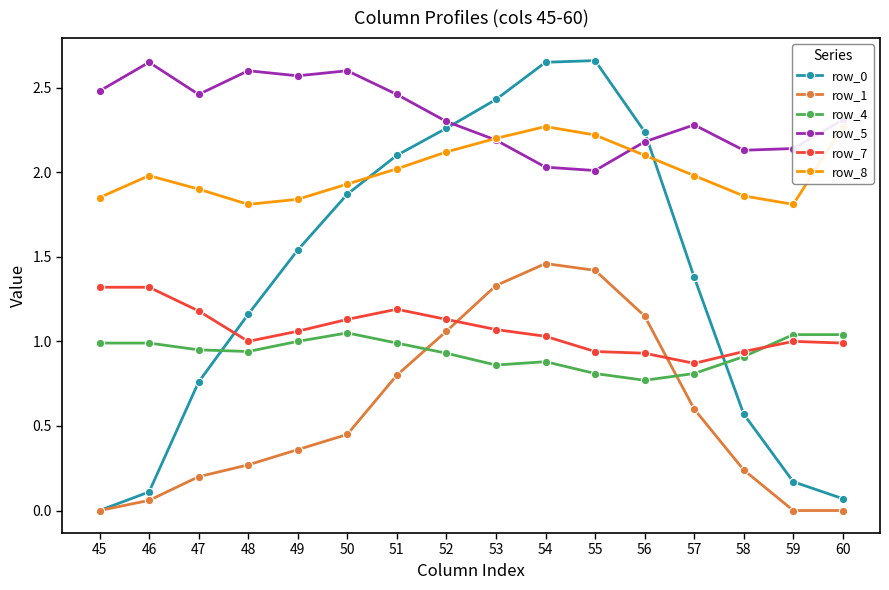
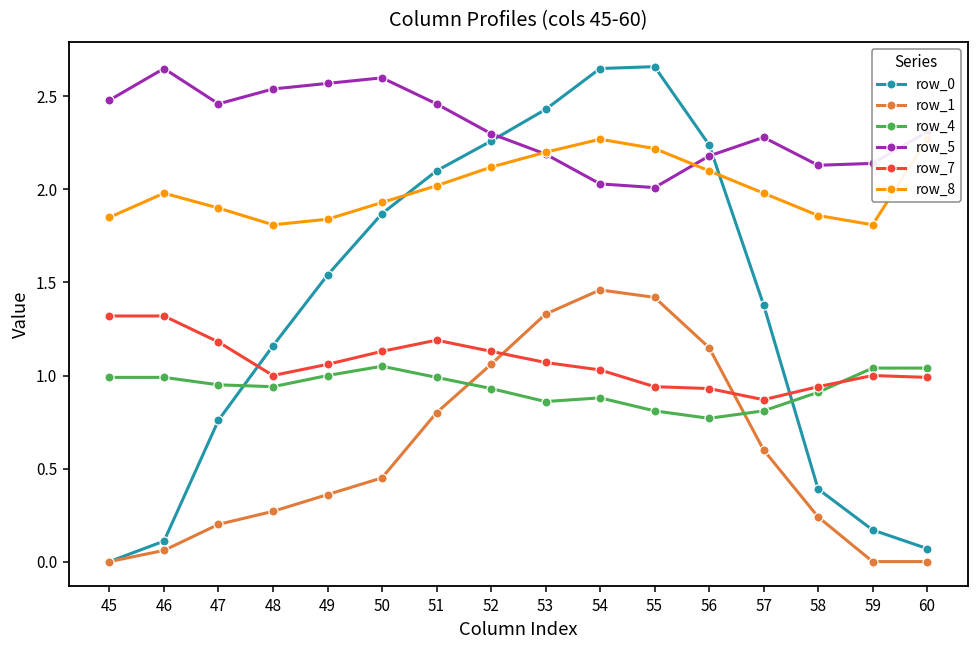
row_5, 48: 2.60 -> 2.54
row_0, 58: 0.57 -> 0.39
